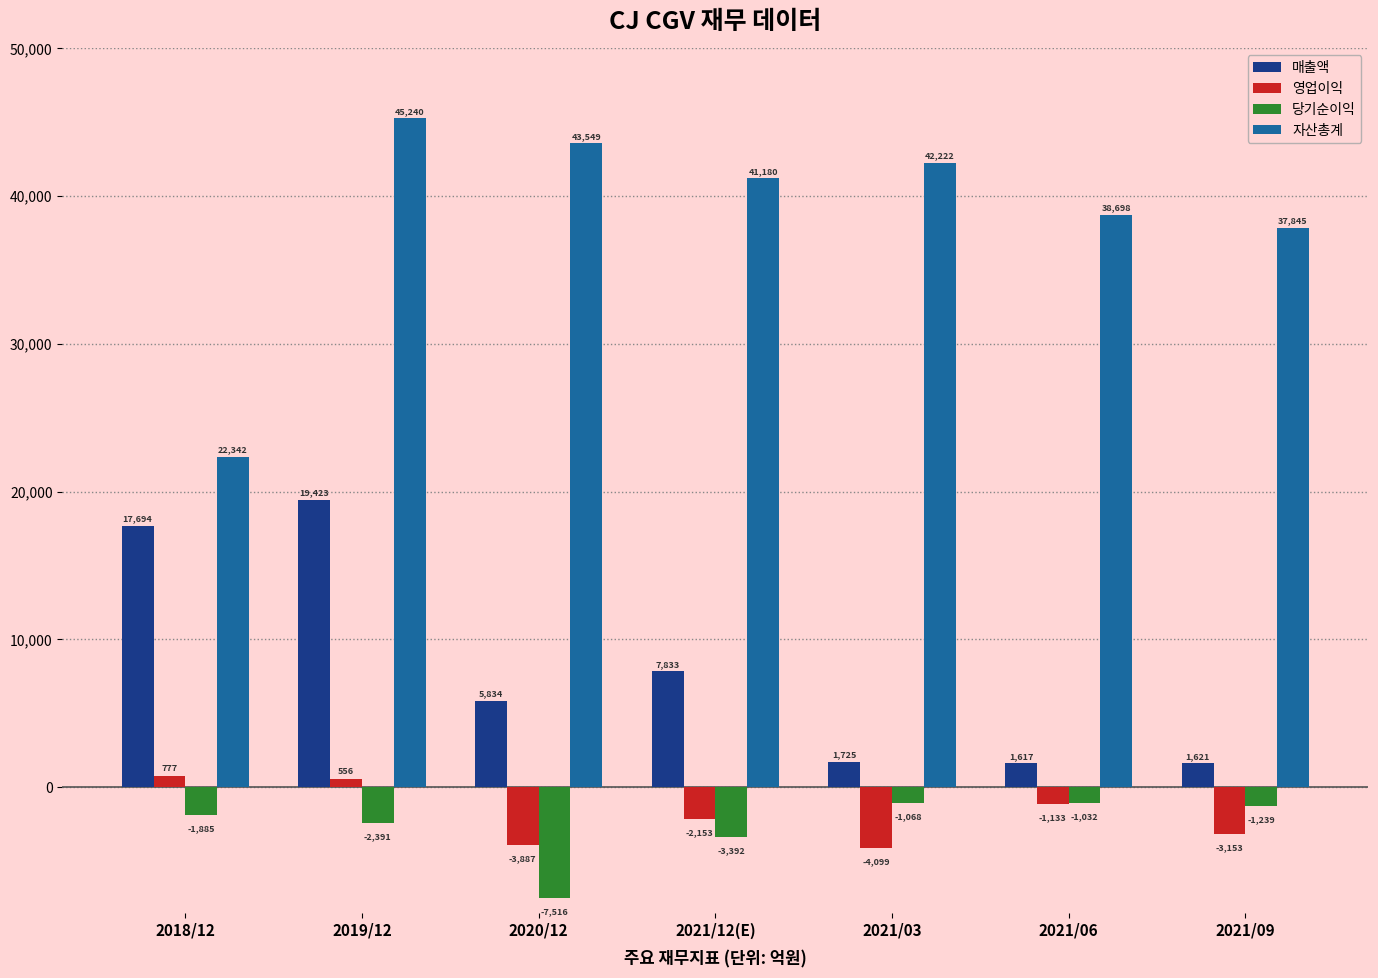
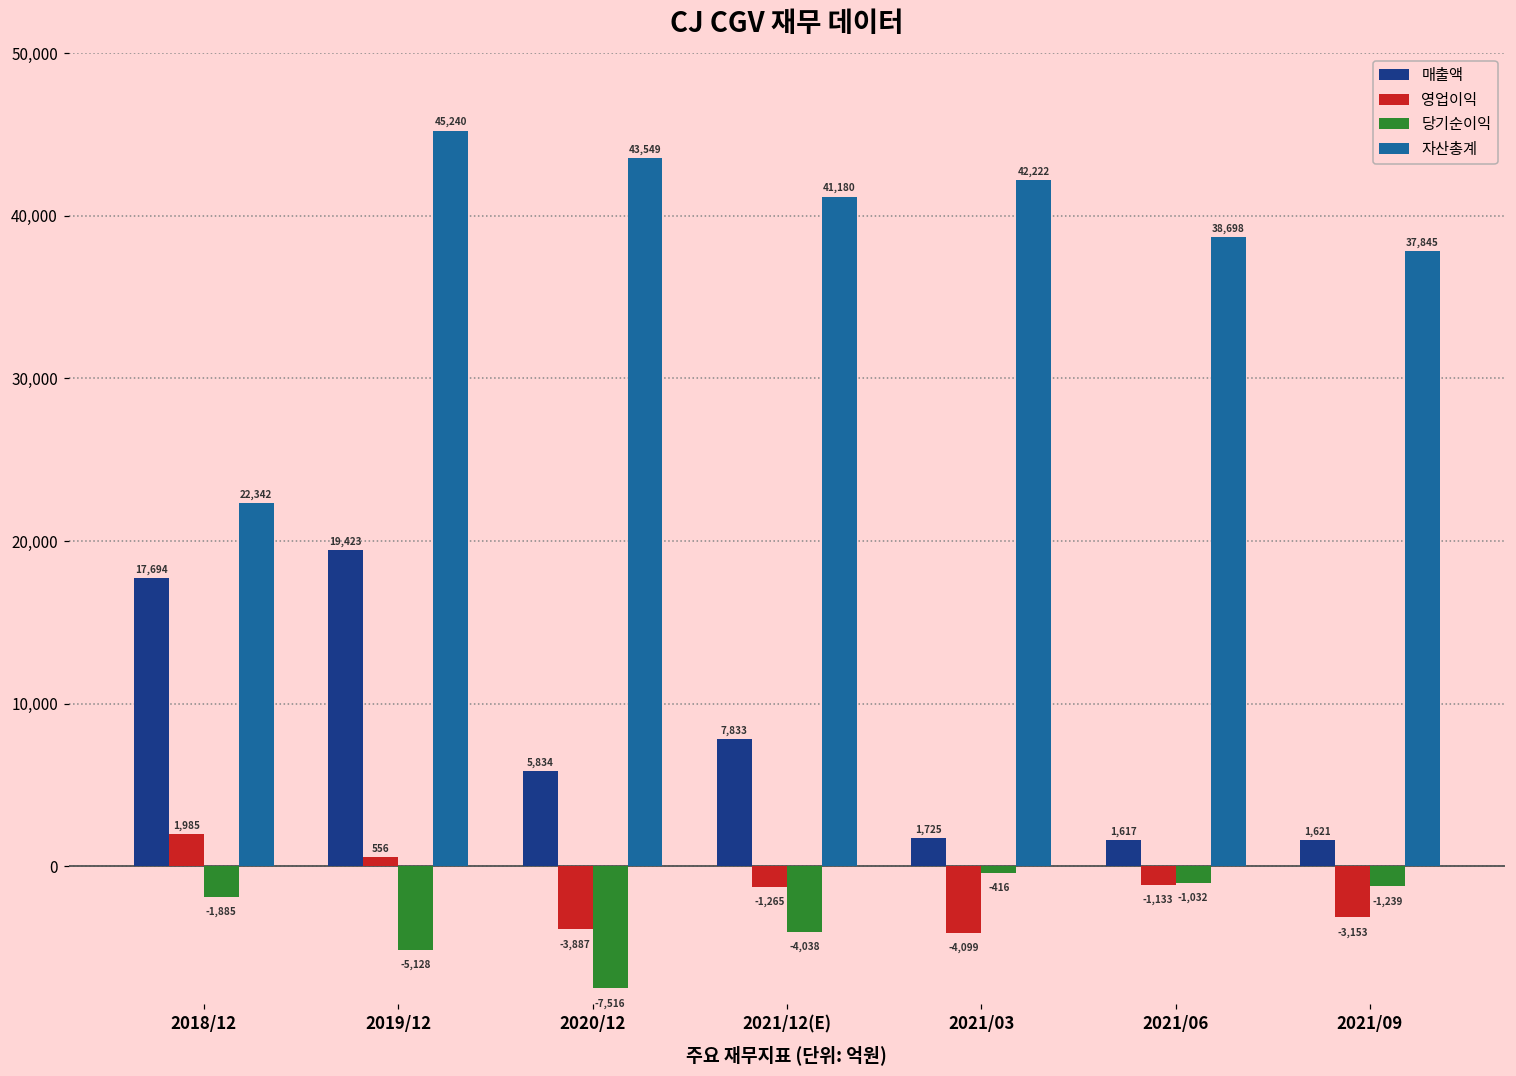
영업이익, 2018/12: 777 -> 1,985
당기순이익, 2019/12: -2,391 -> -5,128
영업이익, 2021/12(E): -2,153 -> -1,265
당기순이익, 2021/12(E): -3,392 -> -4,038
당기순이익, 2021/03: -1,068 -> -416
